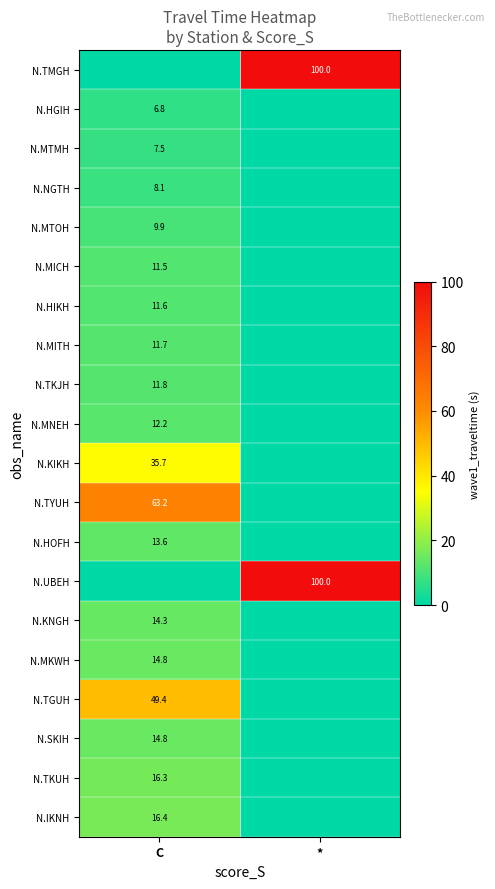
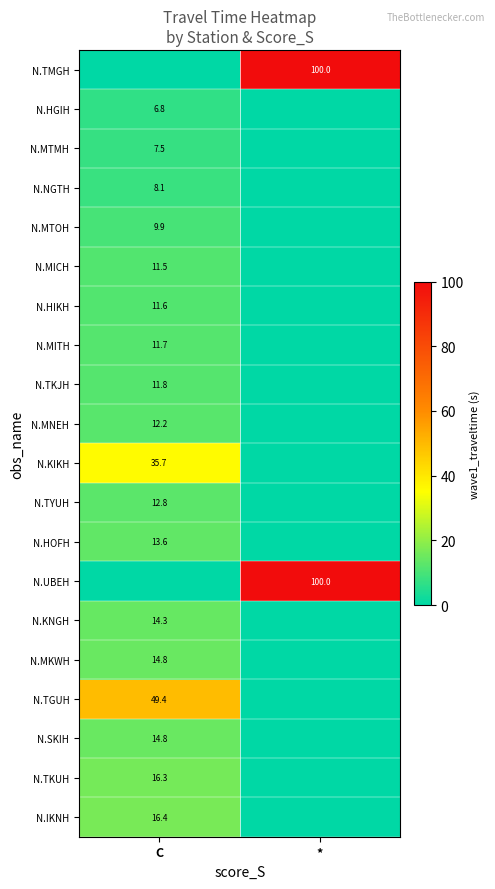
N.TYUH, C: 63.2 -> 12.8
